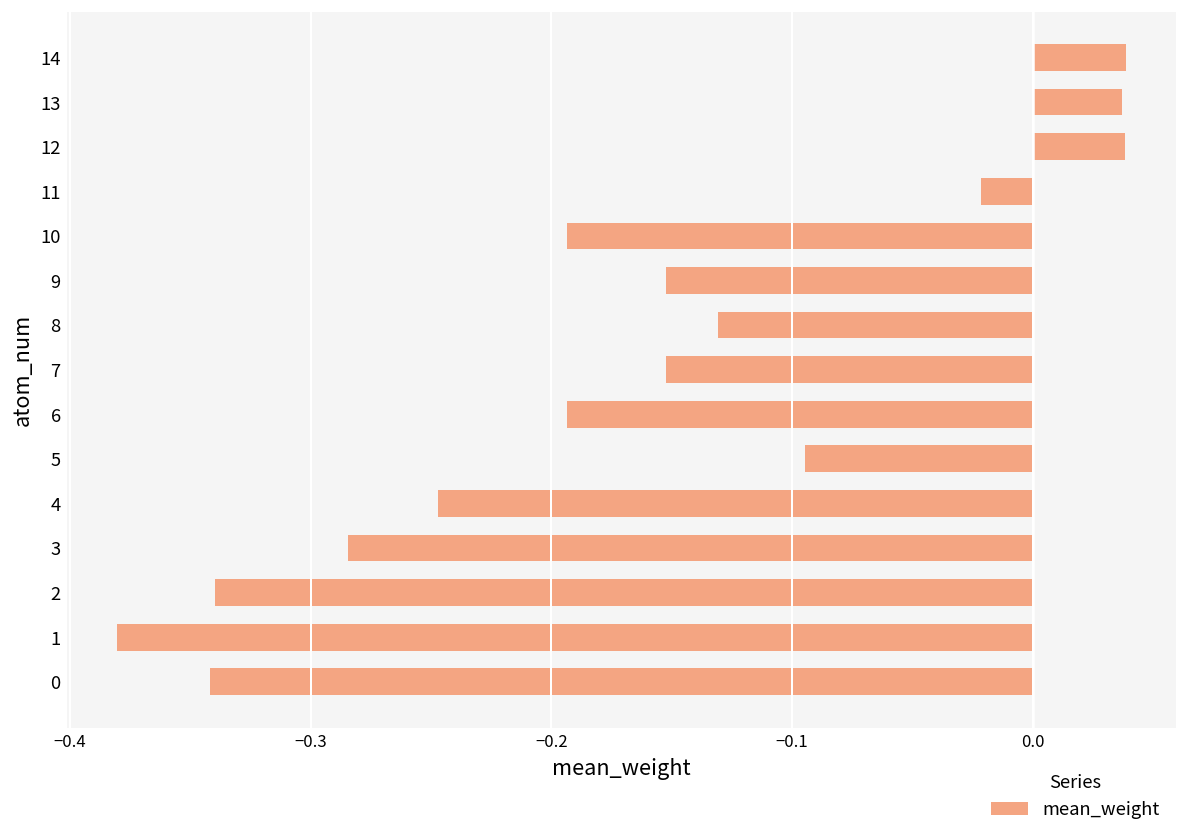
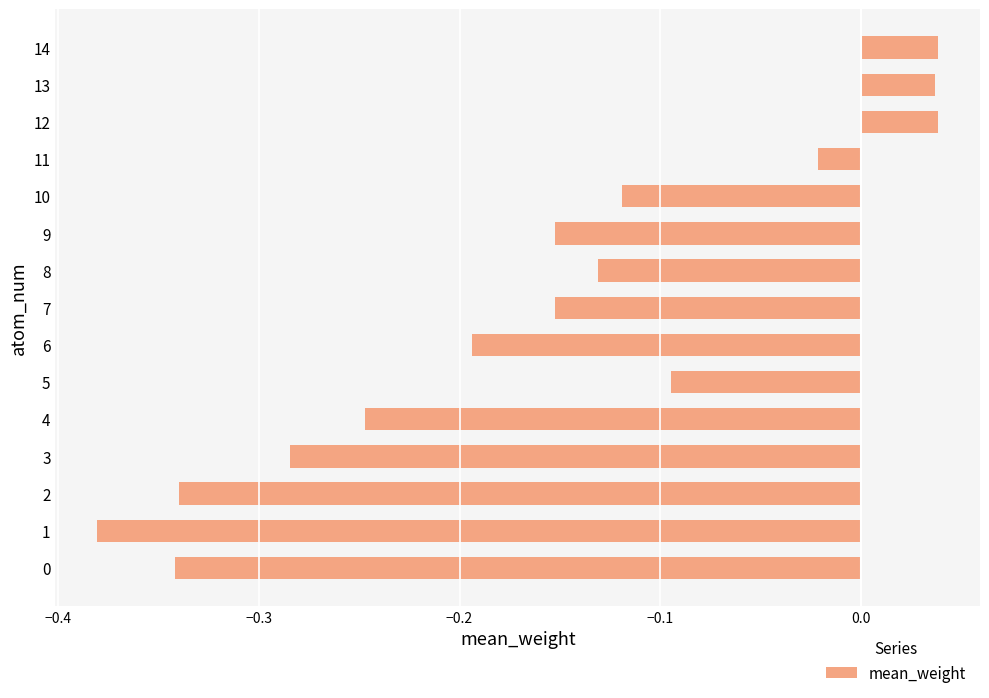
10: -0.194 -> -0.119
